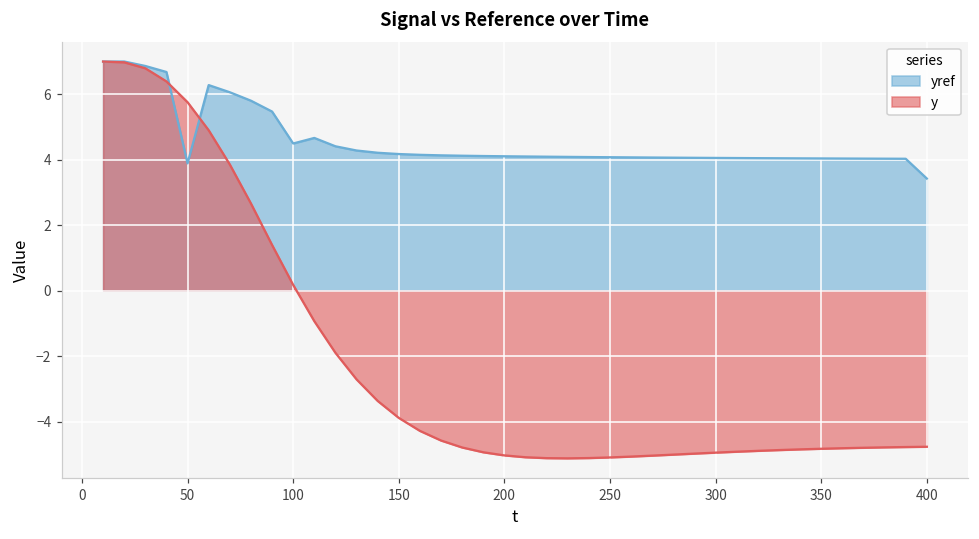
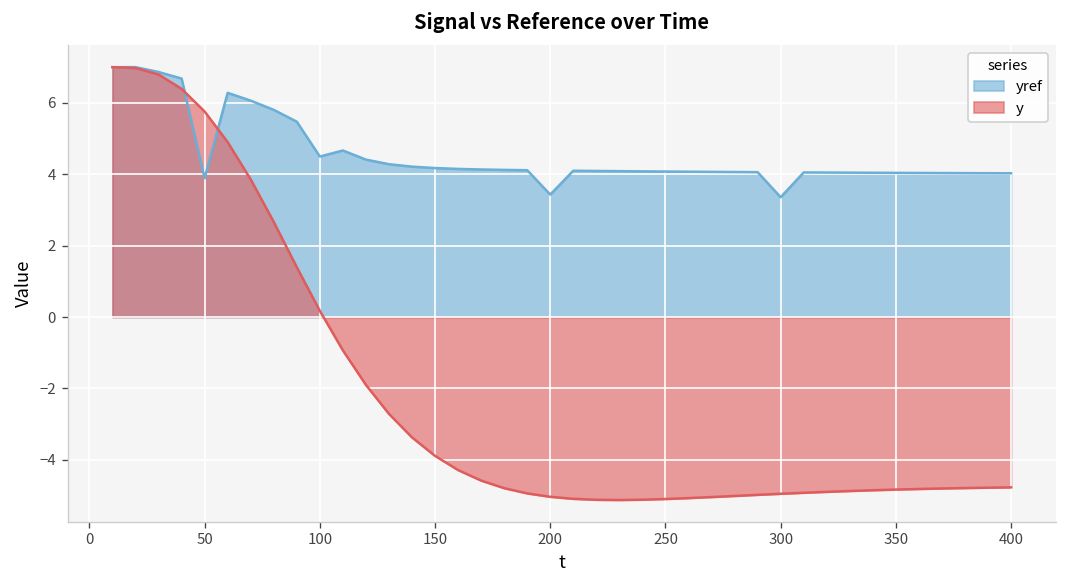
yref, 200: 4.1 -> 3.4
yref, 300: 4.1 -> 3.4
yref, 400: 3.4 -> 4.0
